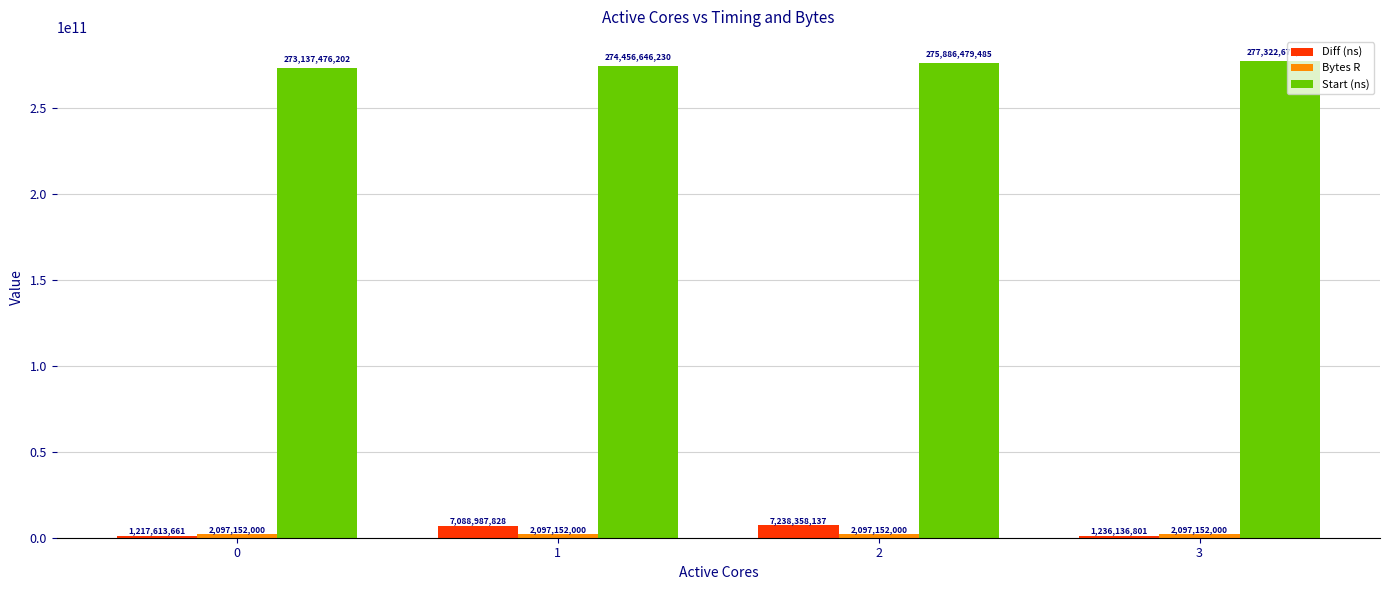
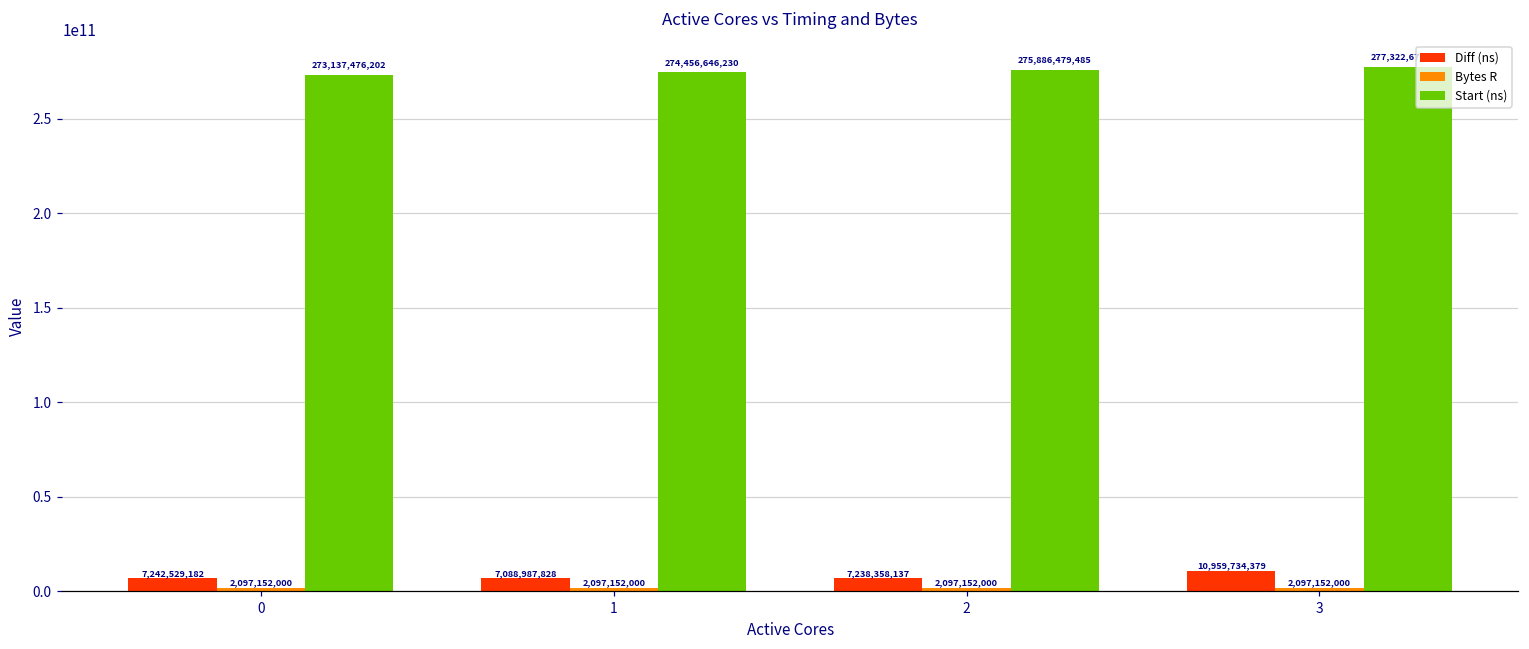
Diff (ns), 0: 1,217,613,661 -> 7,242,529,182
Diff (ns), 3: 1,236,136,801 -> 10,959,734,379
